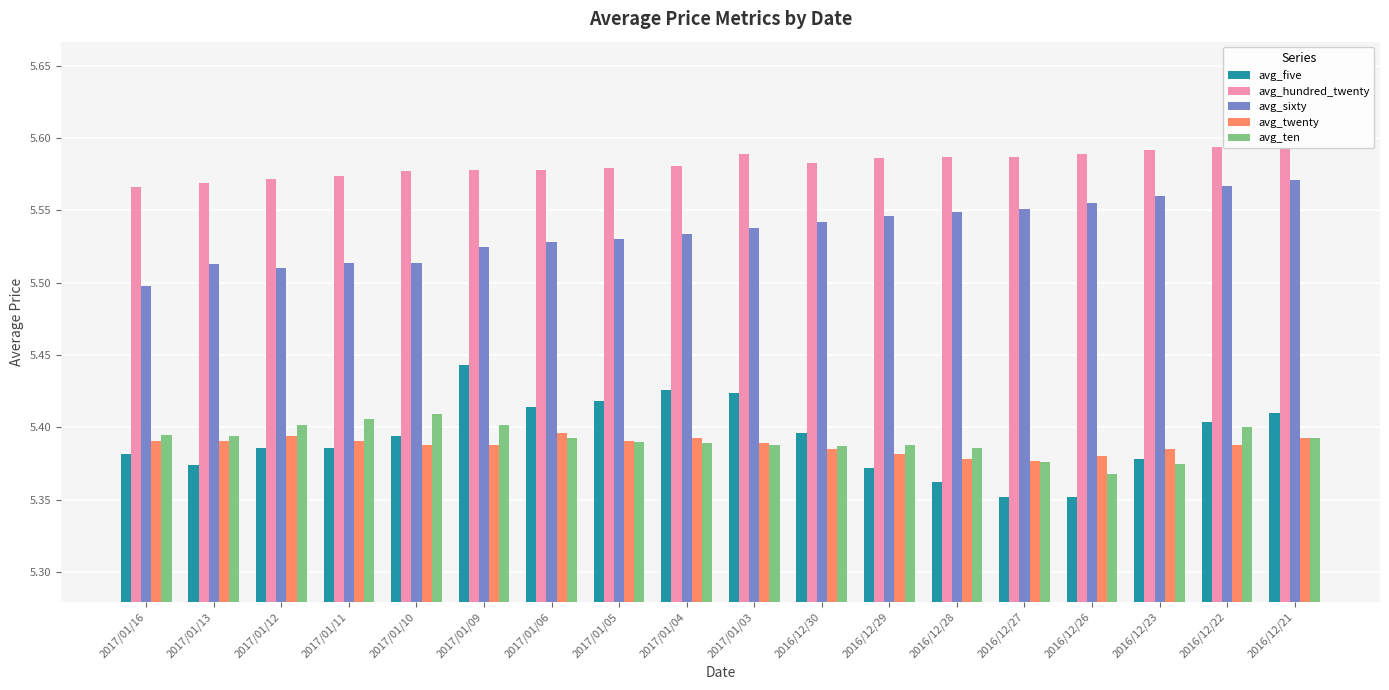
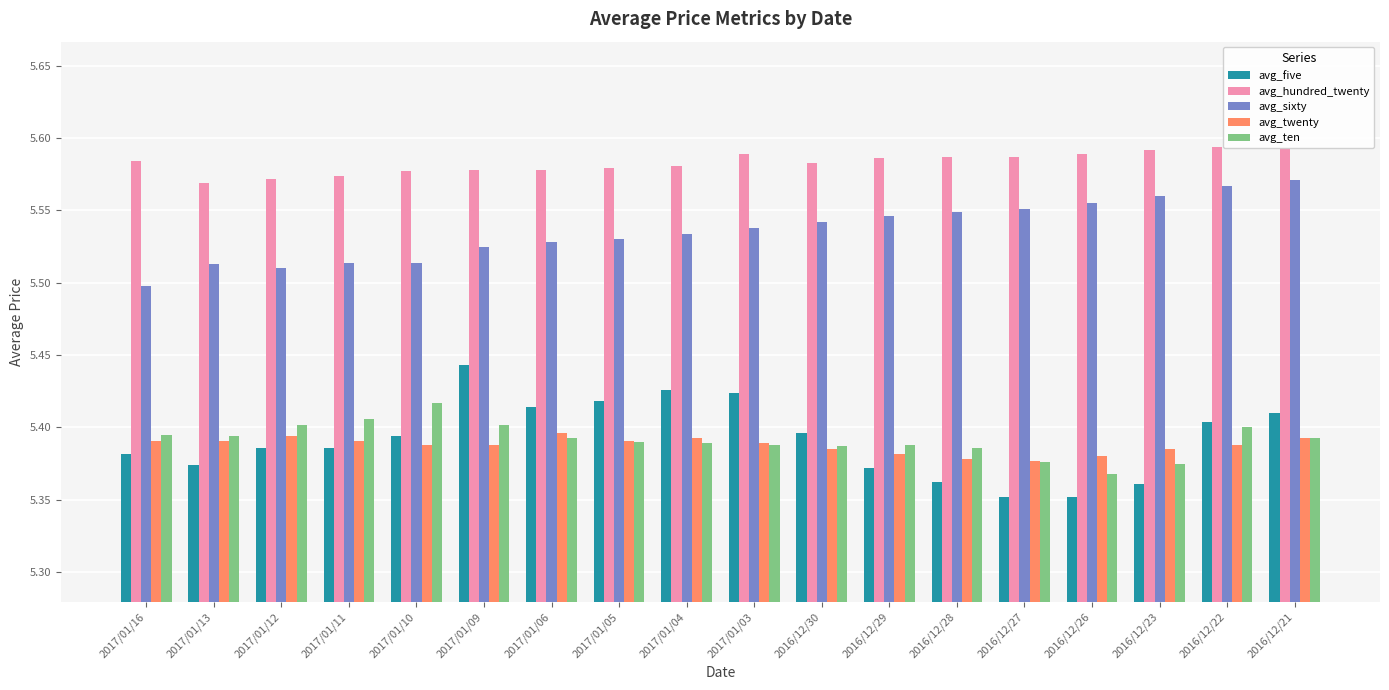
avg_hundred_twenty, 2017/01/16: 5.566 -> 5.584
avg_ten, 2017/01/10: 5.409 -> 5.417
avg_five, 2016/12/23: 5.378 -> 5.361
